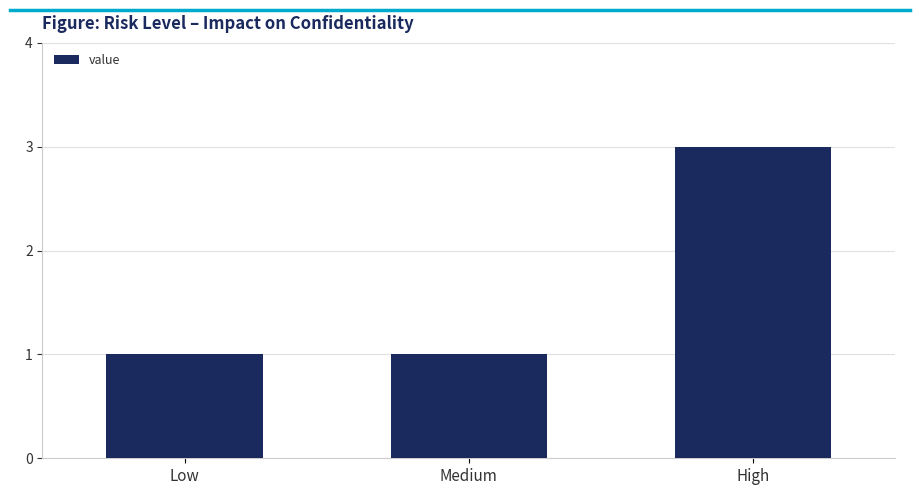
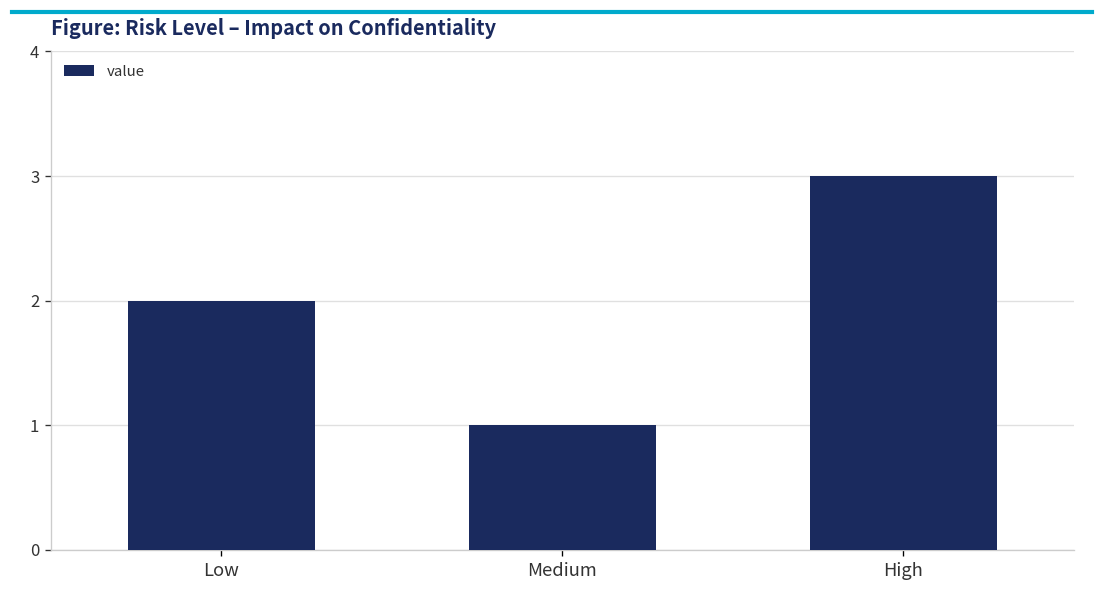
Low: 1 -> 2
